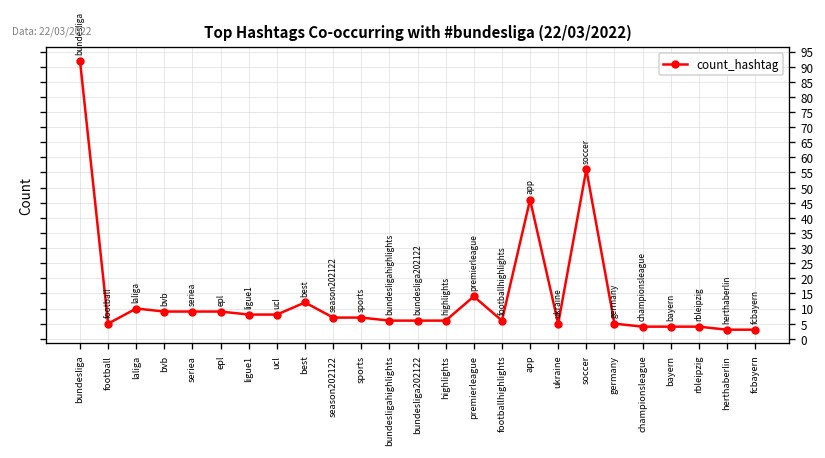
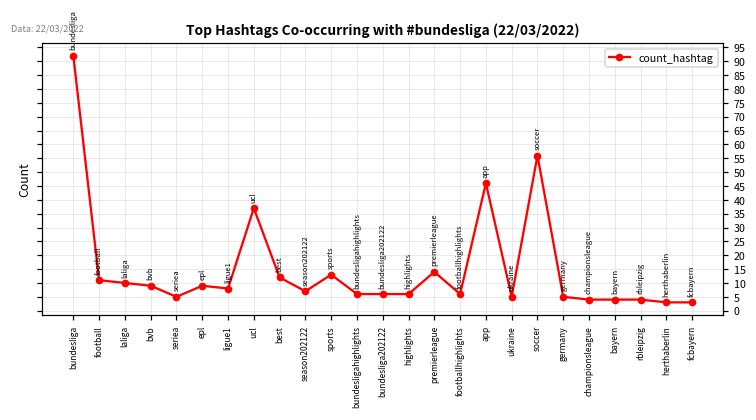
football: 5 -> 11
seriea: 9 -> 5
ucl: 8 -> 37
sports: 7 -> 13
